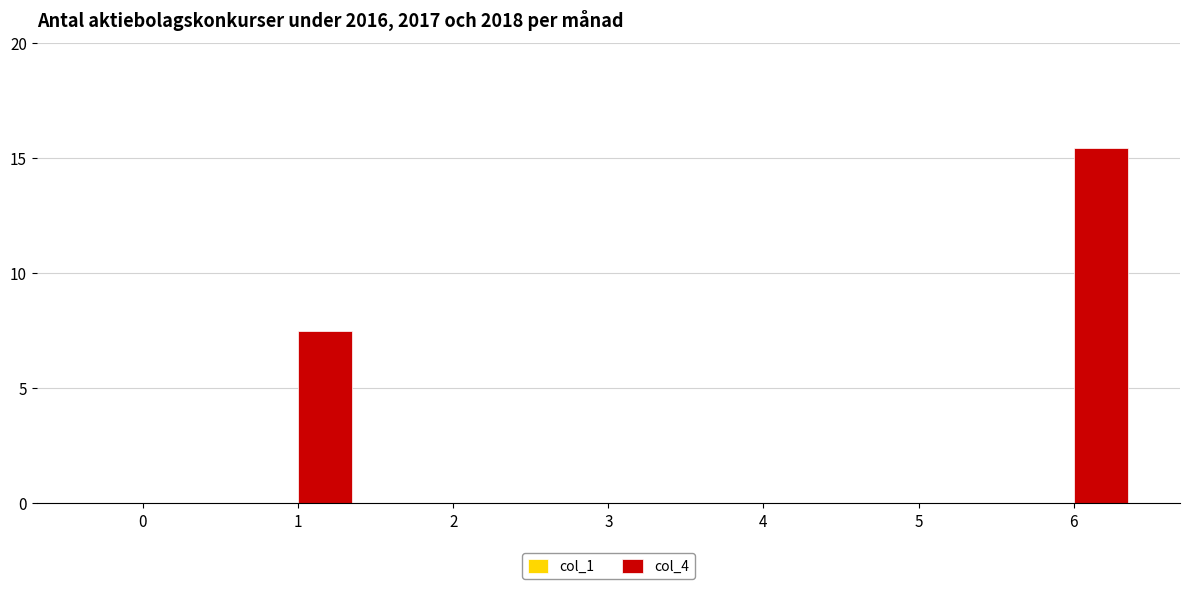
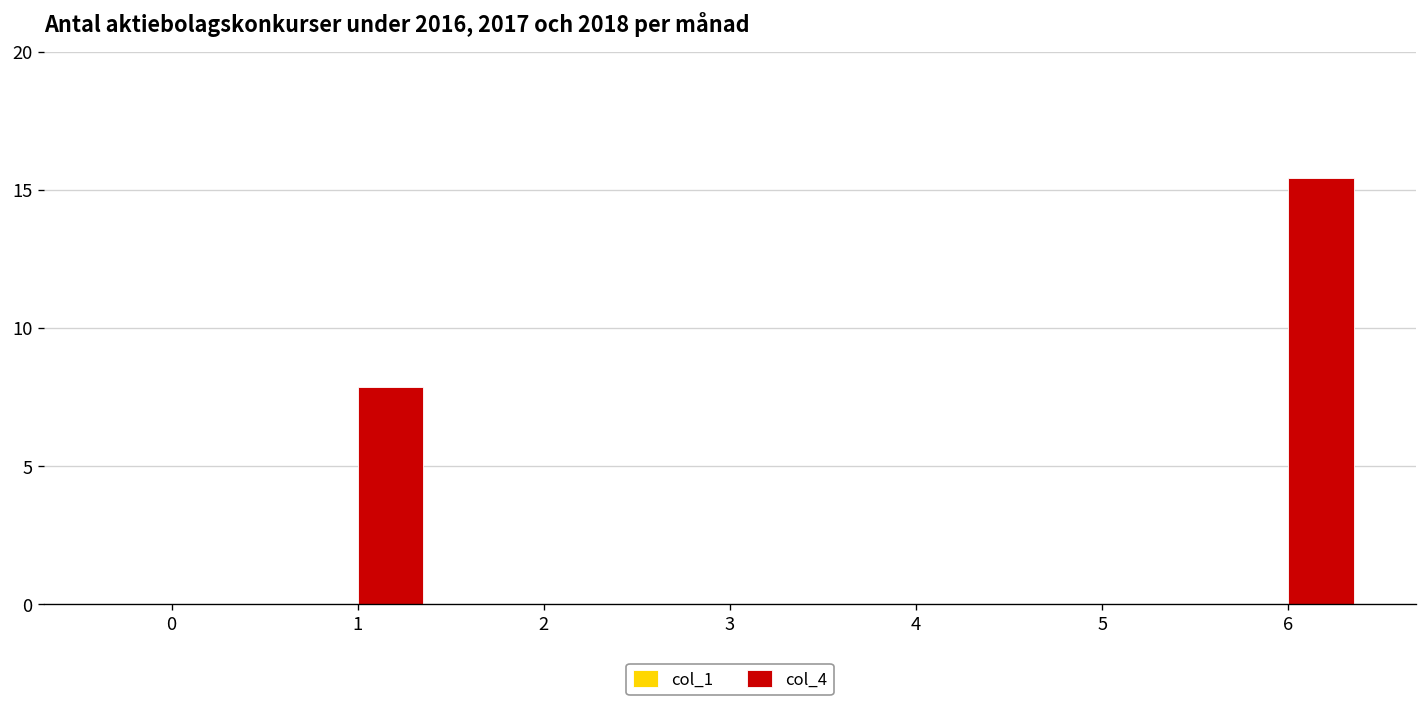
col_4, 1: 7.5 -> 7.9
